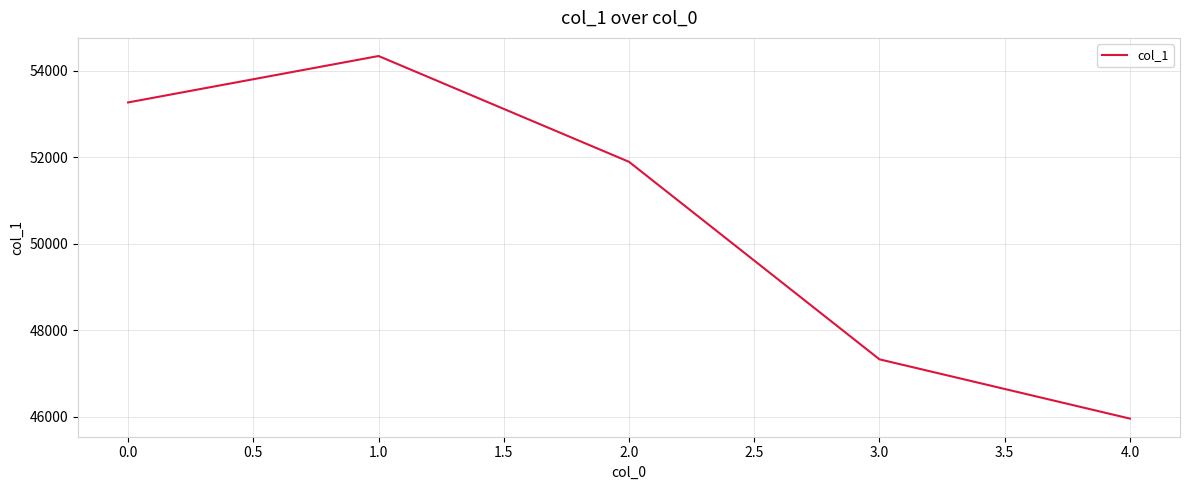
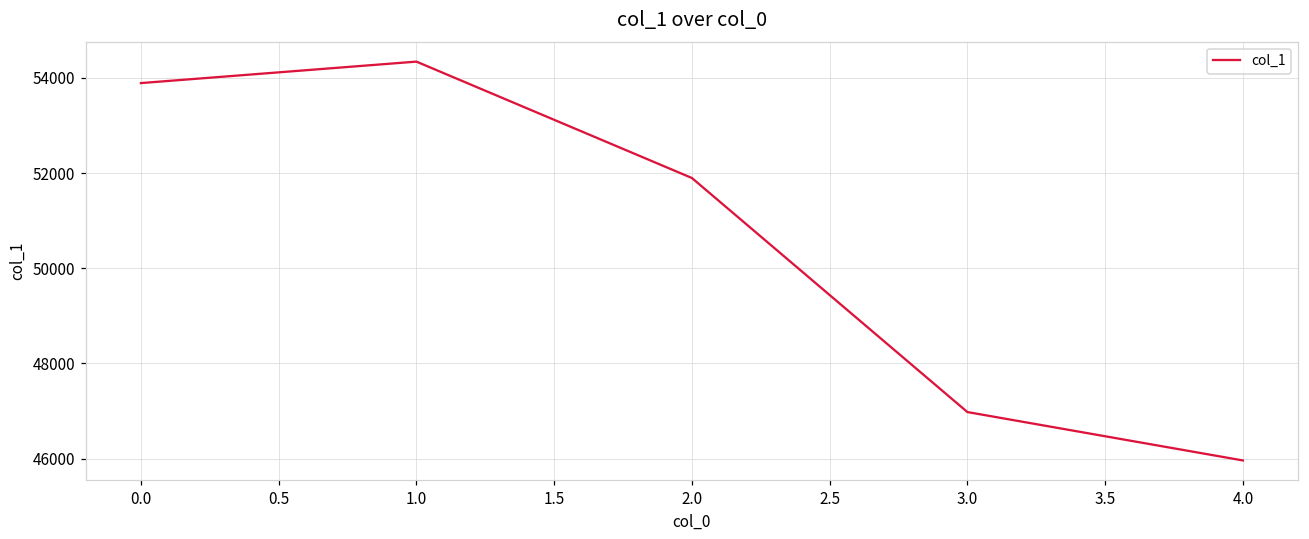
0.0: 53300 -> 53900
3.0: 47300 -> 47000
